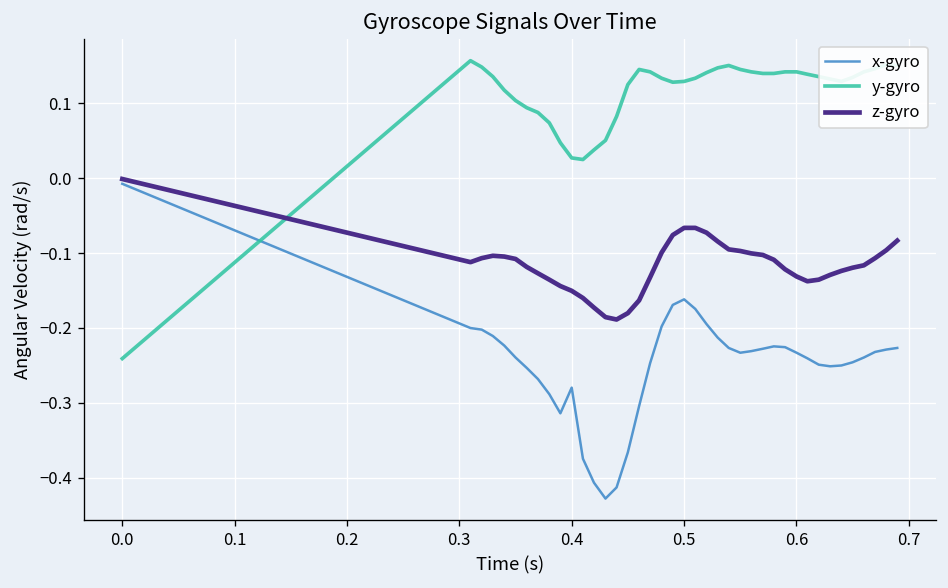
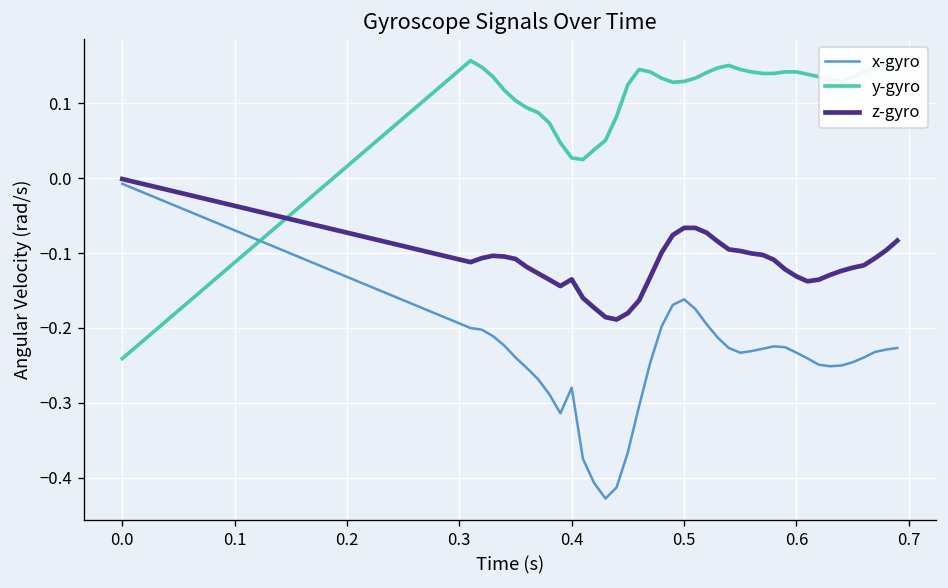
z-gyro, 0.4: -0.15 -> -0.14
